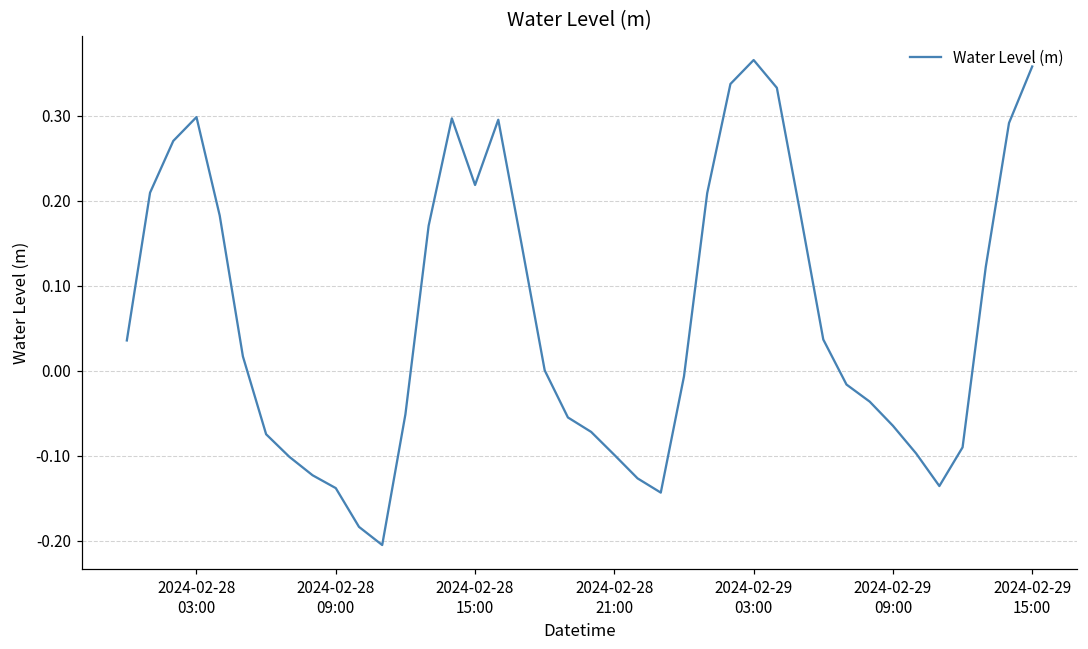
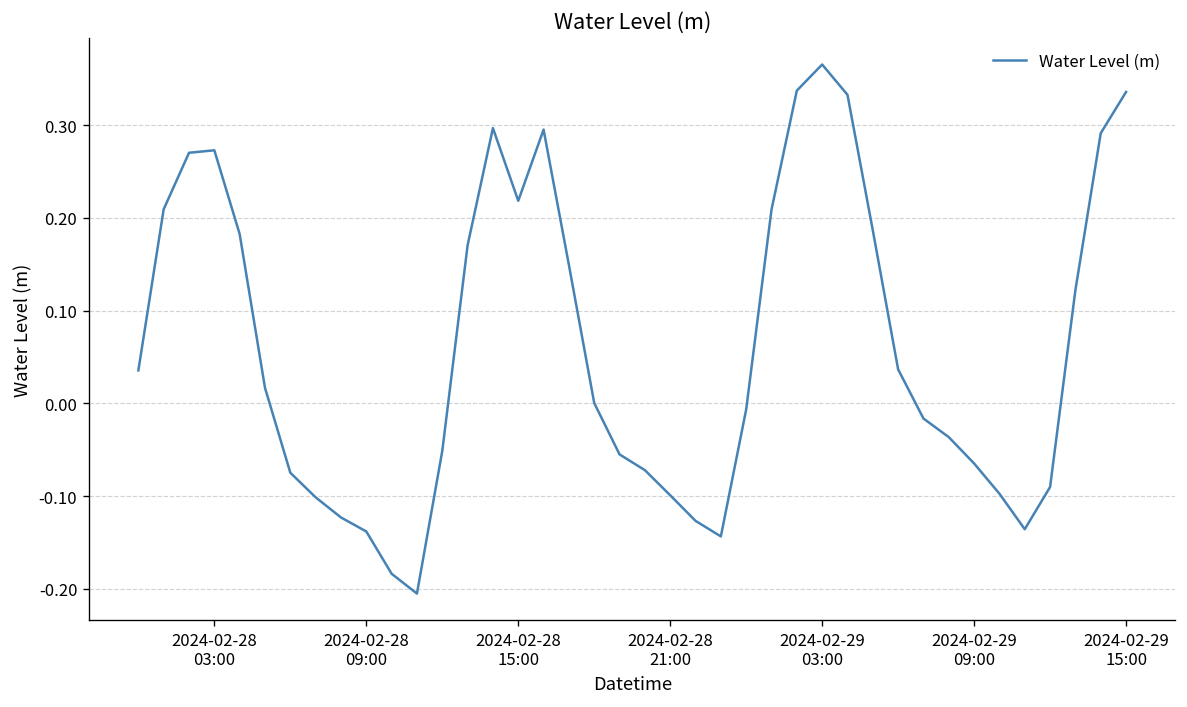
2024-02-28 03:00: 0.30 -> 0.27
2024-02-29 15:00: 0.36 -> 0.34
